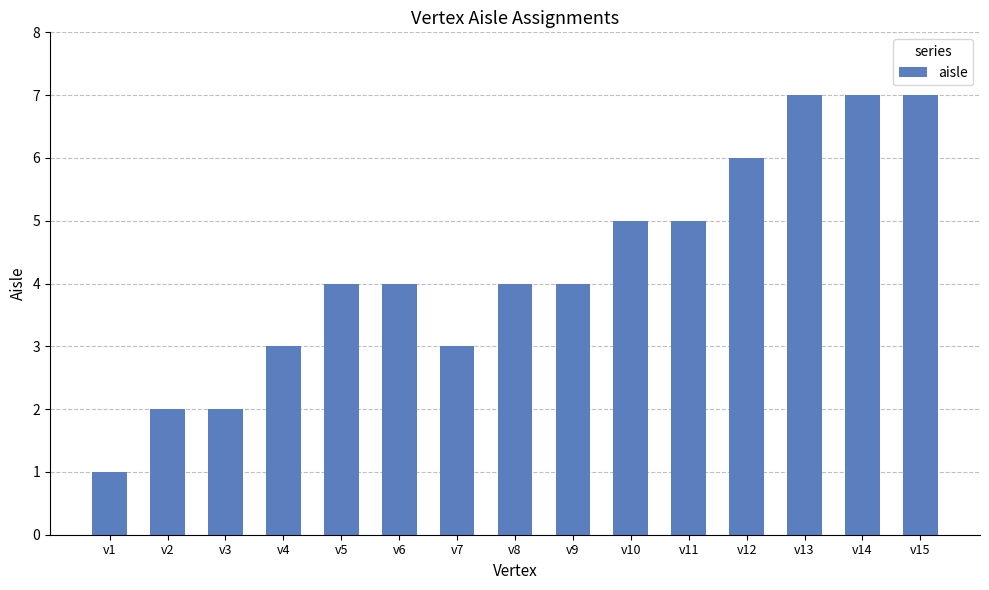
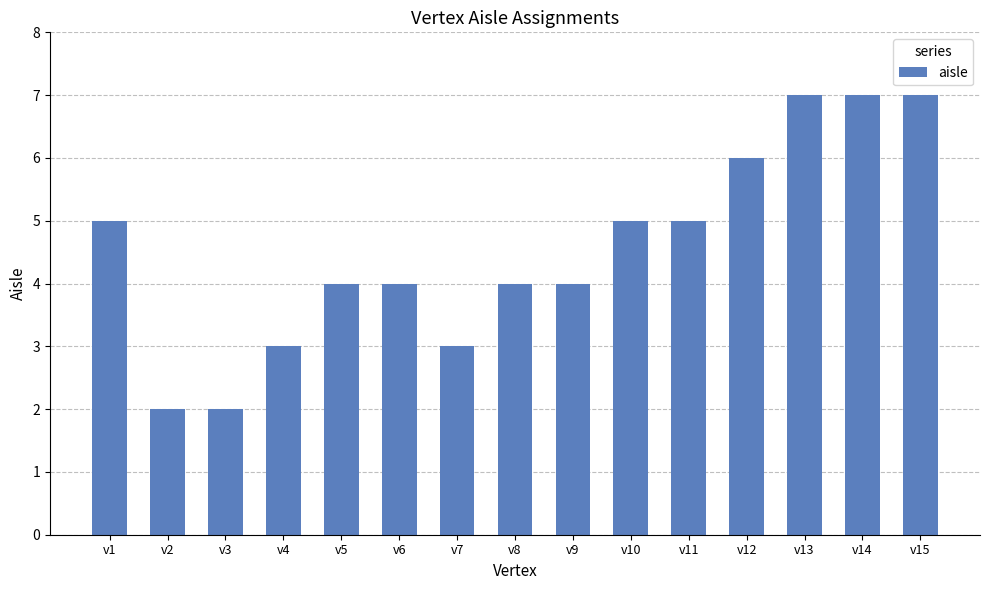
v1: 1 -> 5
